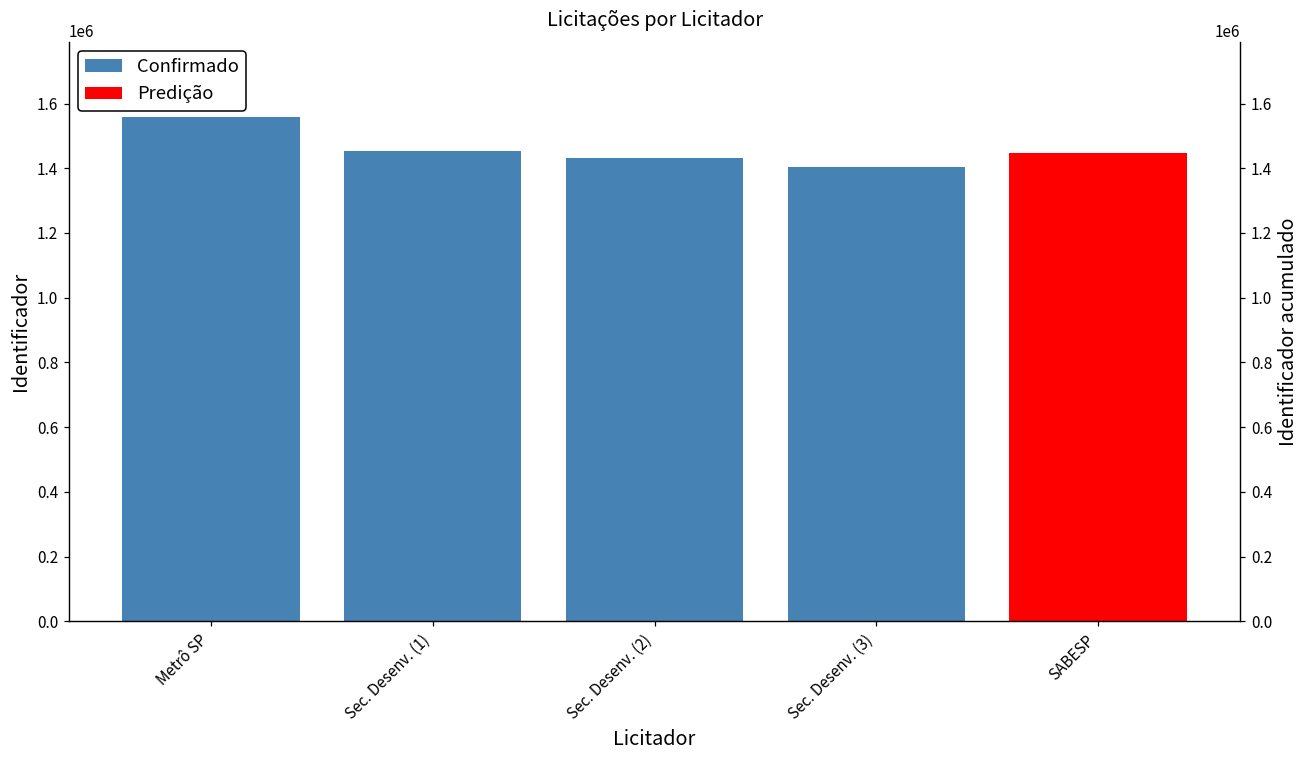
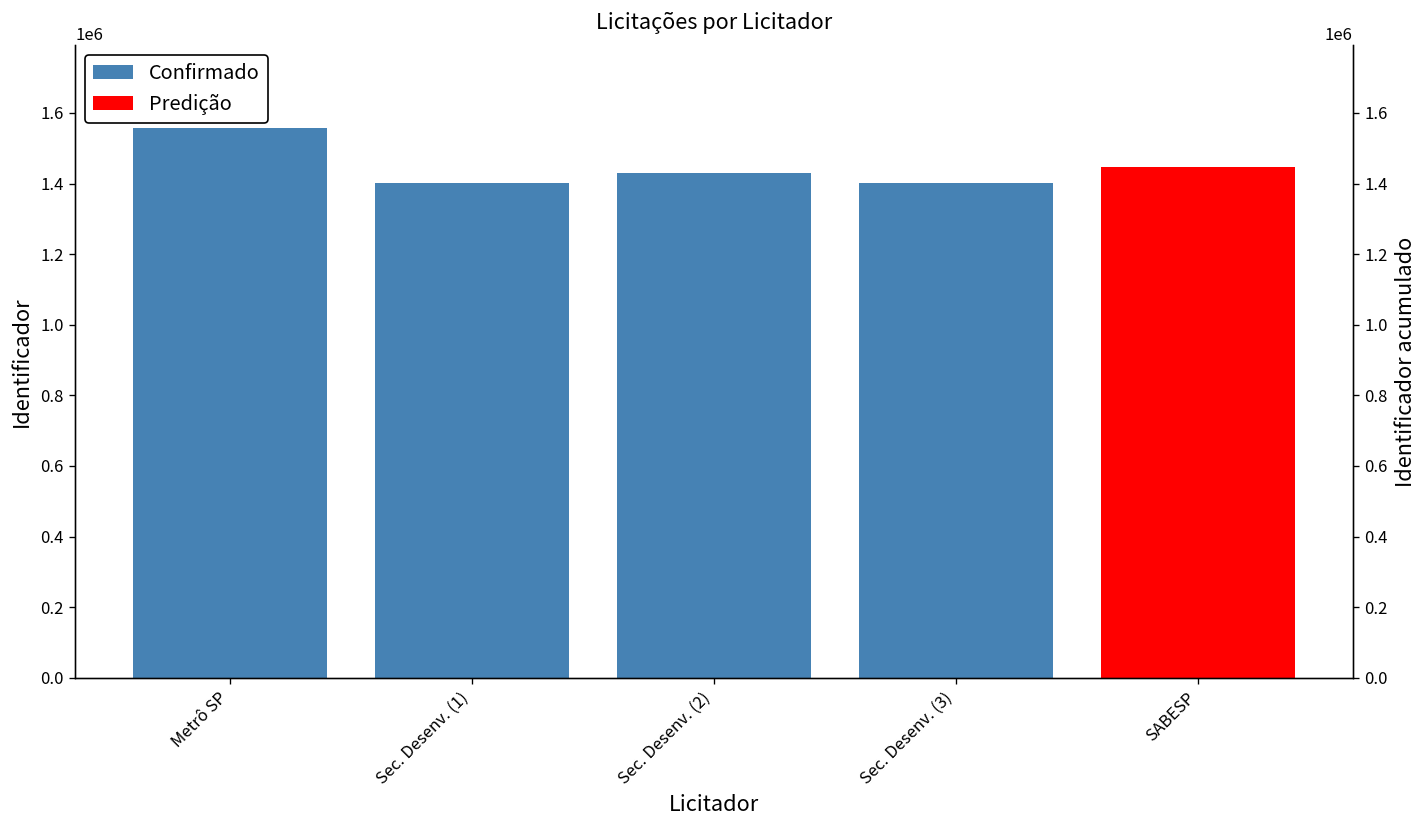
Confirmado, Sec. Desenv. (1): 1450000 -> 1400000
